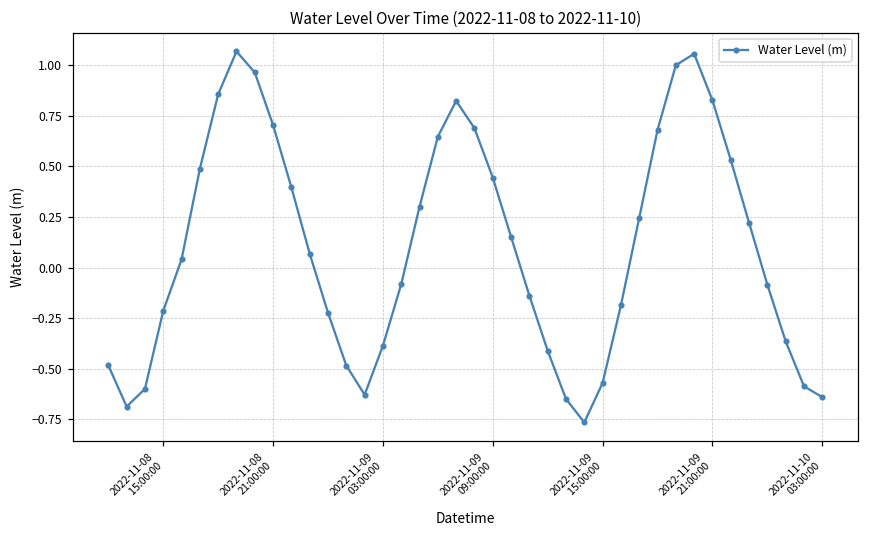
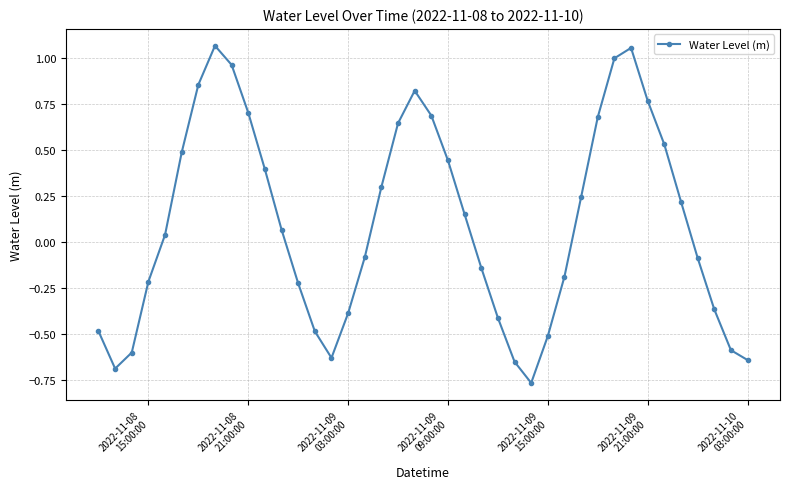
2022-11-09 15:00:00: -0.57 -> -0.51
2022-11-09 21:00:00: 0.83 -> 0.77
